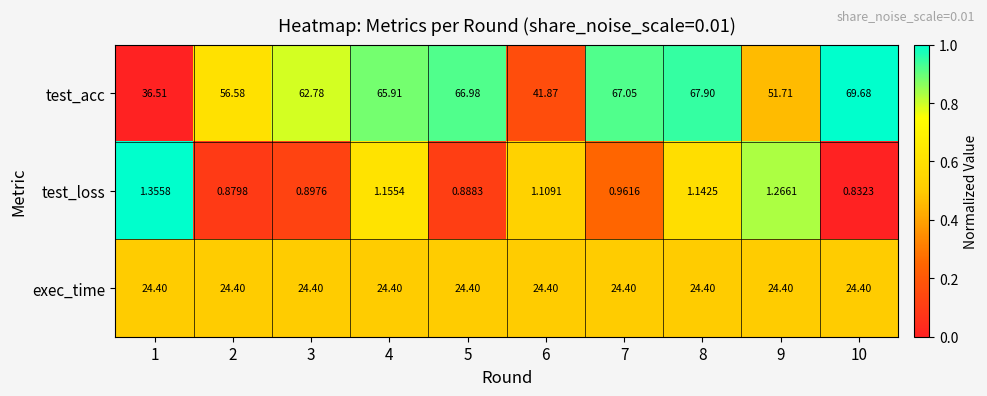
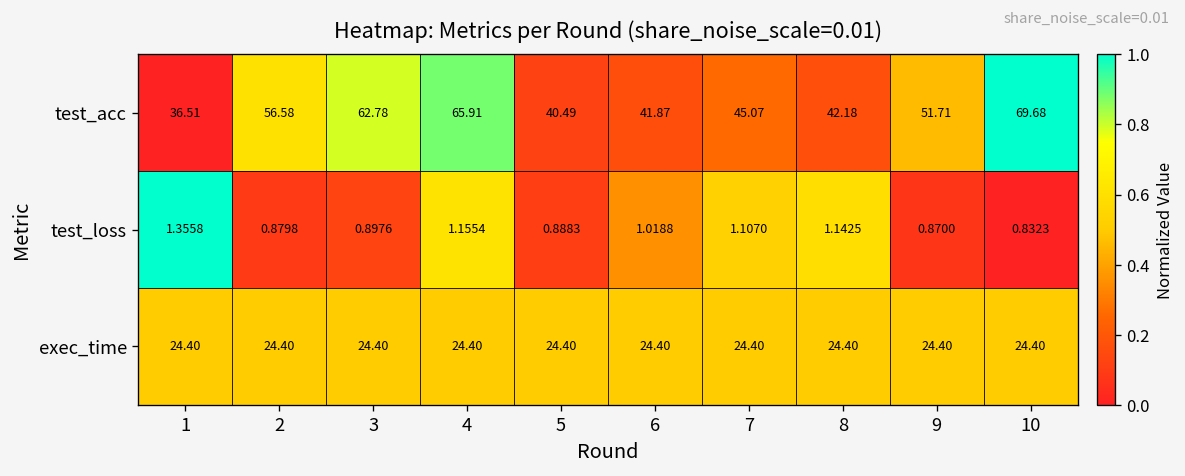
test_acc, 5: 66.98 -> 40.49
test_acc, 7: 67.05 -> 45.07
test_acc, 8: 67.90 -> 42.18
test_loss, 6: 1.1091 -> 1.0188
test_loss, 7: 0.9616 -> 1.1070
test_loss, 9: 1.2661 -> 0.8700
